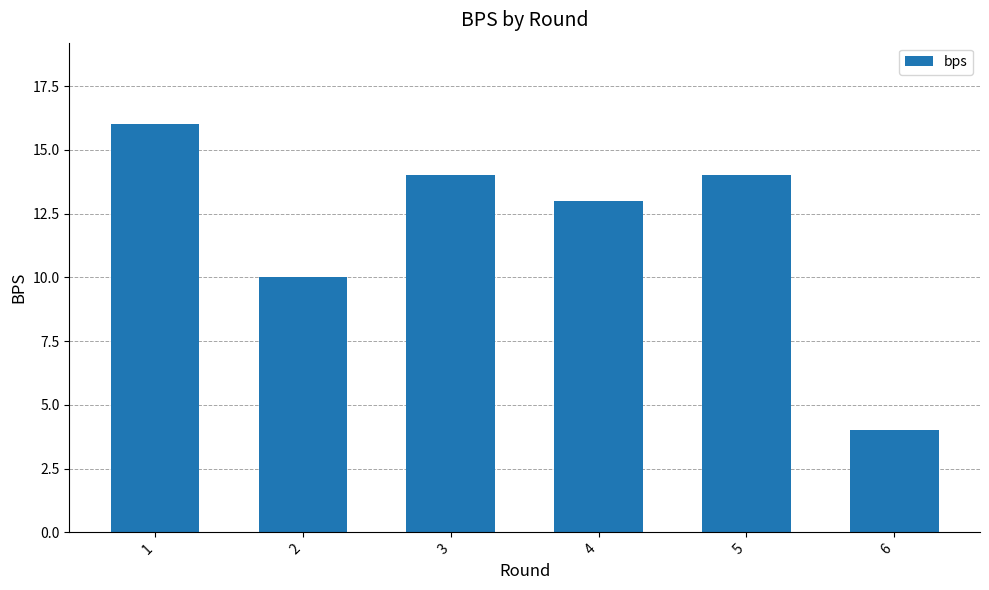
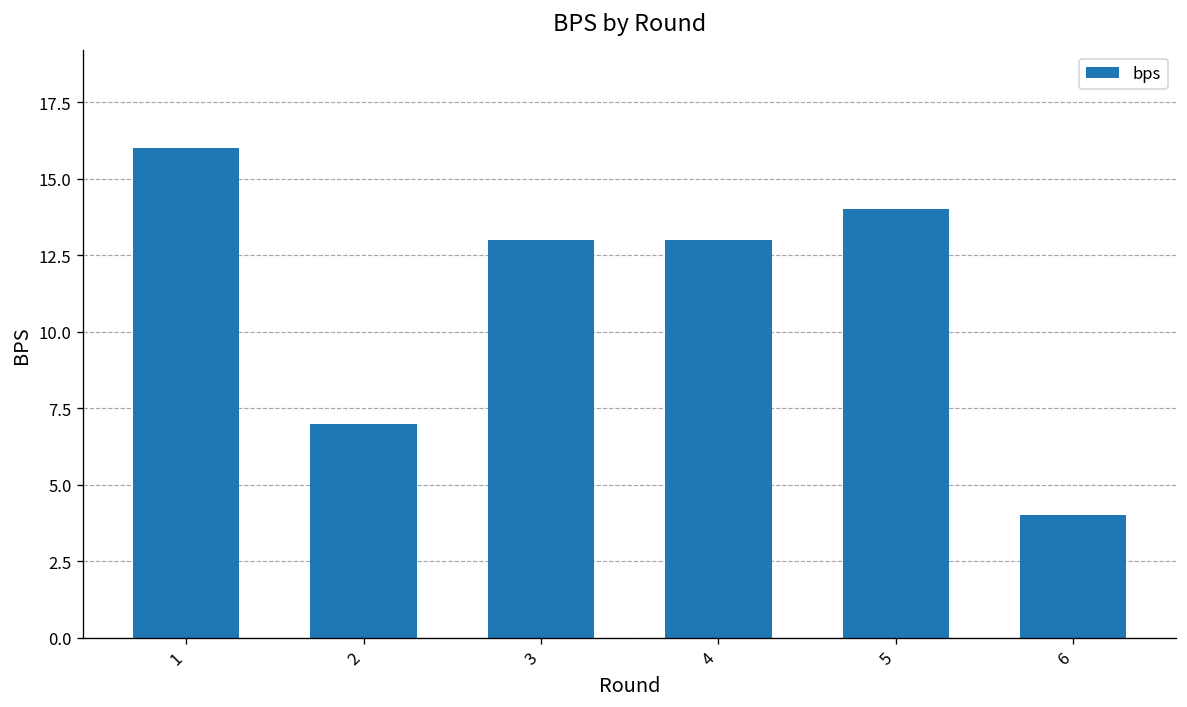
2: 10 -> 7
3: 14 -> 13
